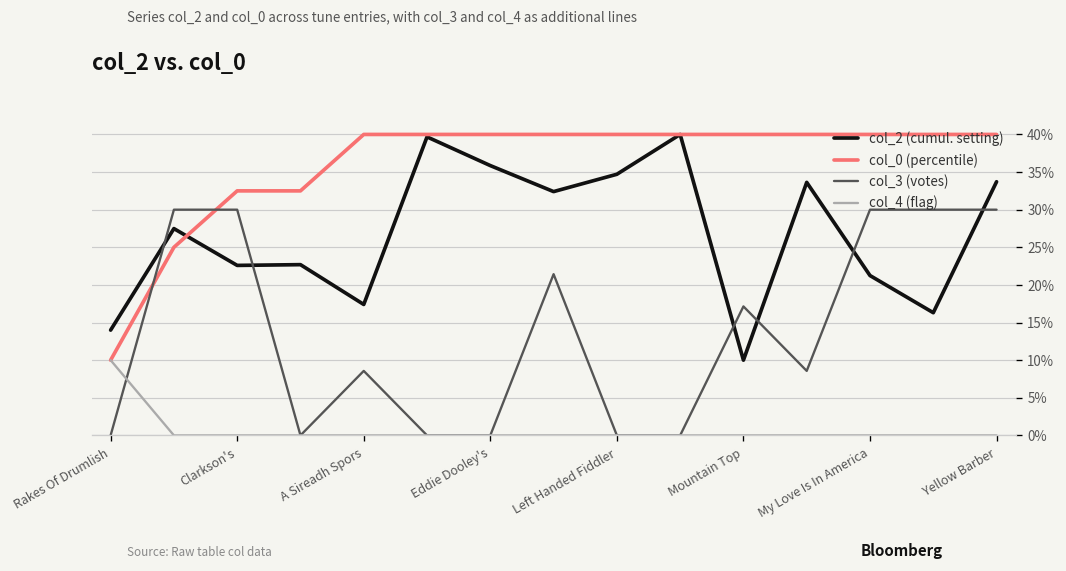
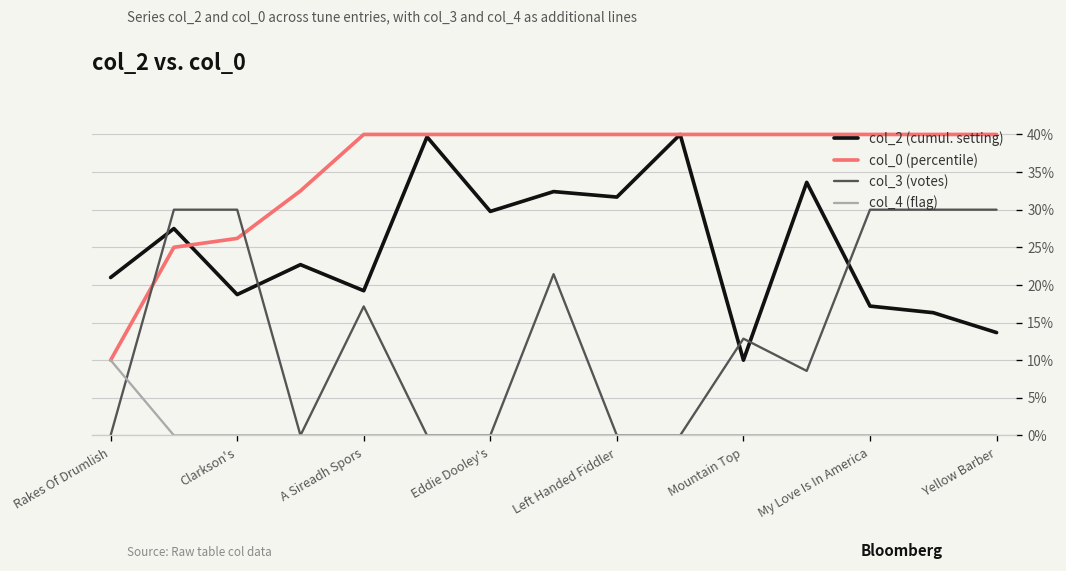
col_2 (cumul. setting), Rakes Of Drumlish: 14% -> 21%
col_2 (cumul. setting), Clarkson's: 23% -> 19%
col_0 (percentile), Clarkson's: 33% -> 26%
col_2 (cumul. setting), A Sireadh Spors: 17% -> 19%
col_3 (votes), A Sireadh Spors: 9% -> 17%
col_2 (cumul. setting), Eddie Dooley's: 36% -> 30%
col_2 (cumul. setting), Left Handed Fiddler: 35% -> 32%
col_3 (votes), Mountain Top: 17% -> 13%
col_2 (cumul. setting), My Love Is In America: 21% -> 17%
col_2 (cumul. setting), Yellow Barber: 34% -> 14%
